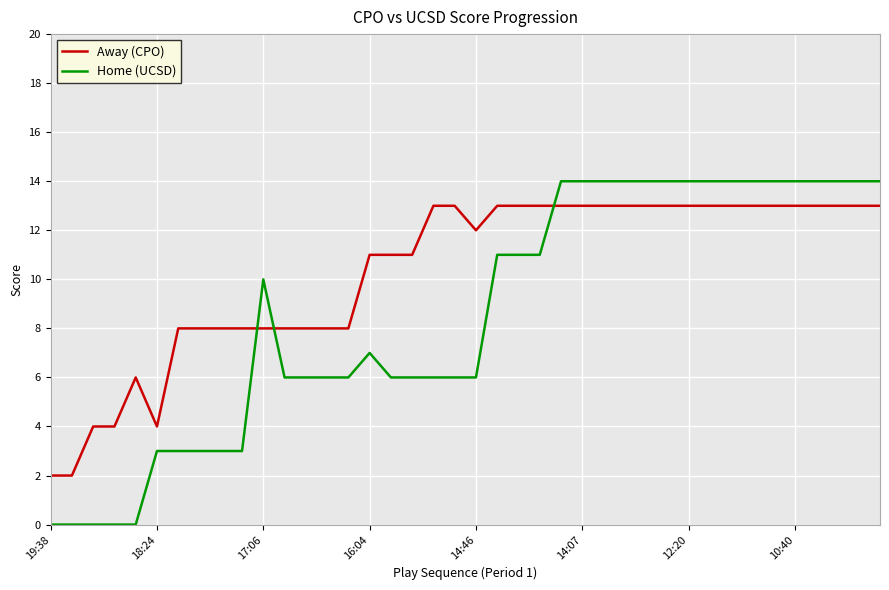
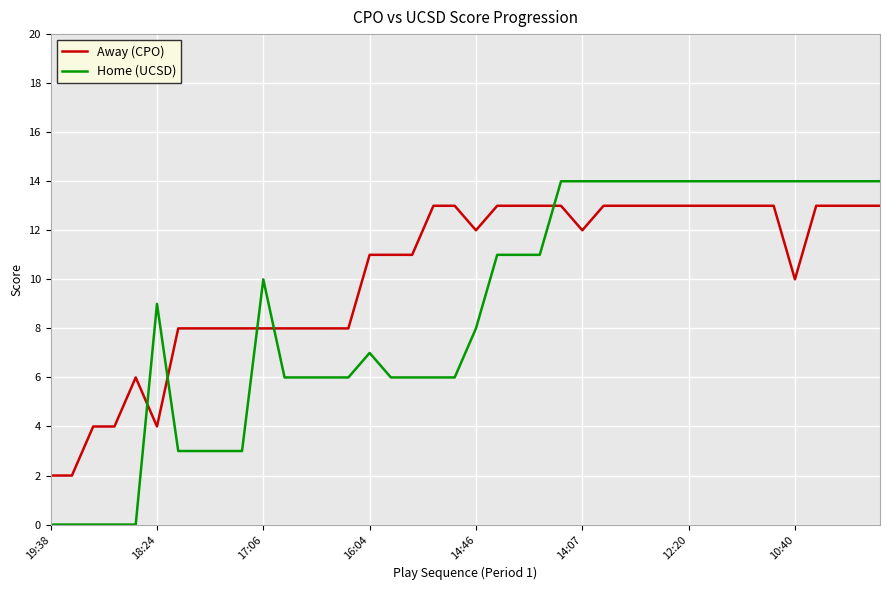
Home (UCSD), 18:24: 3 -> 9
Home (UCSD), 14:46: 6 -> 8
Away (CPO), 14:07: 13 -> 12
Away (CPO), 10:40: 13 -> 10
